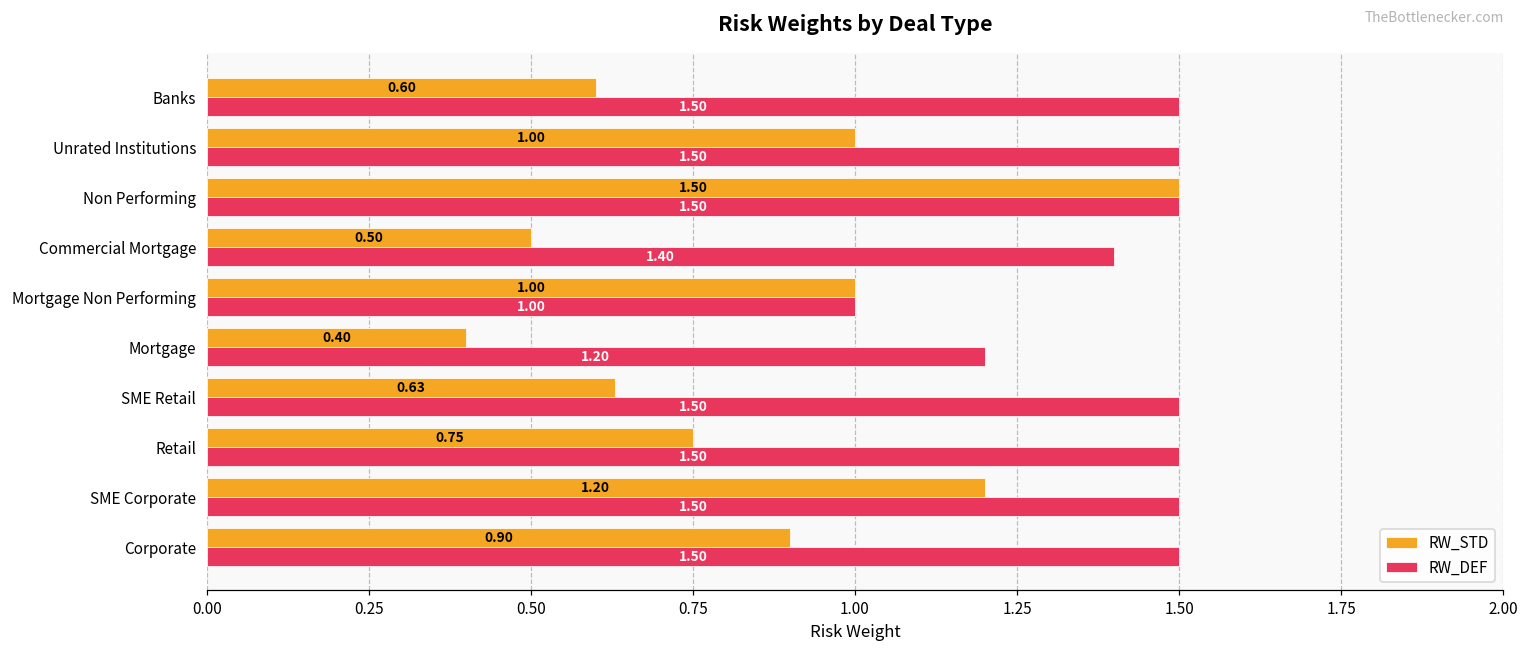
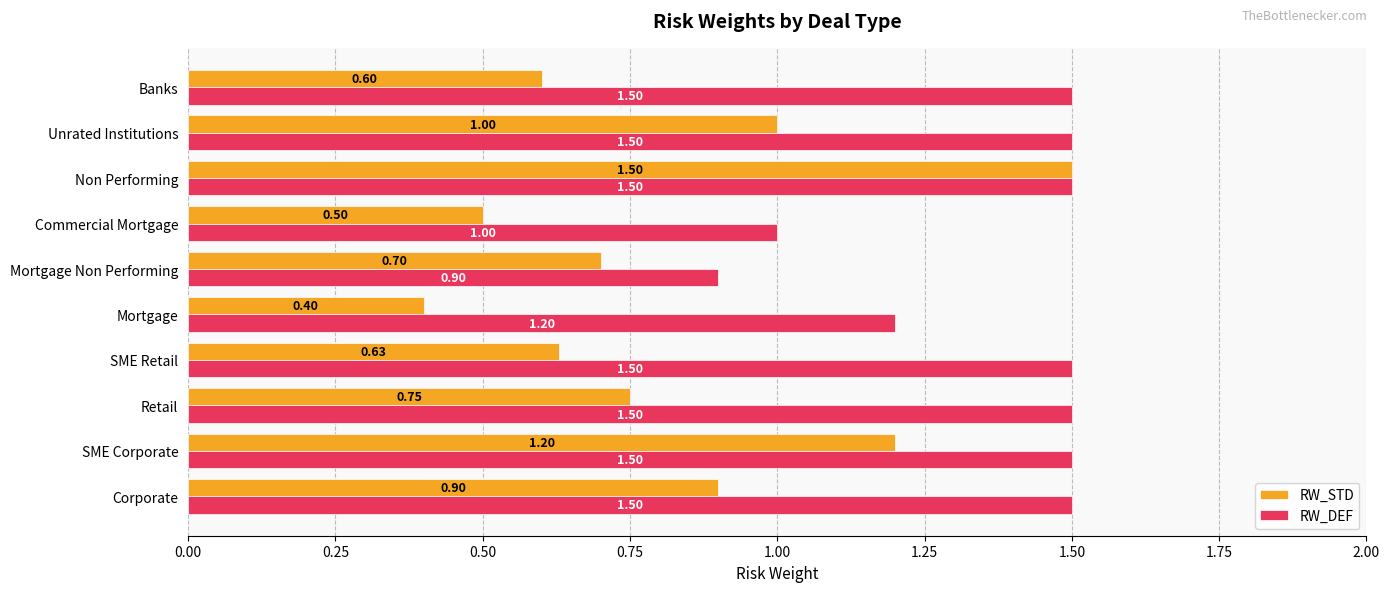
RW_DEF, Commercial Mortgage: 1.40 -> 1.00
RW_STD, Mortgage Non Performing: 1.00 -> 0.70
RW_DEF, Mortgage Non Performing: 1.00 -> 0.90
